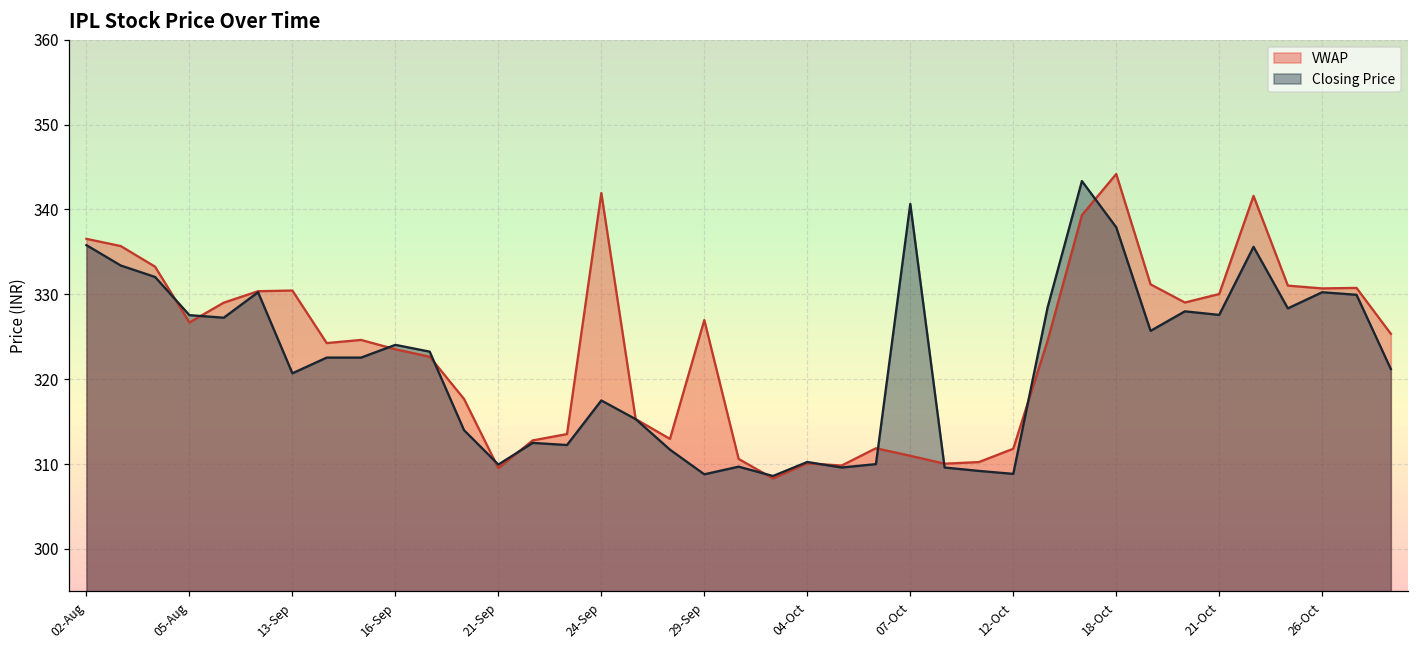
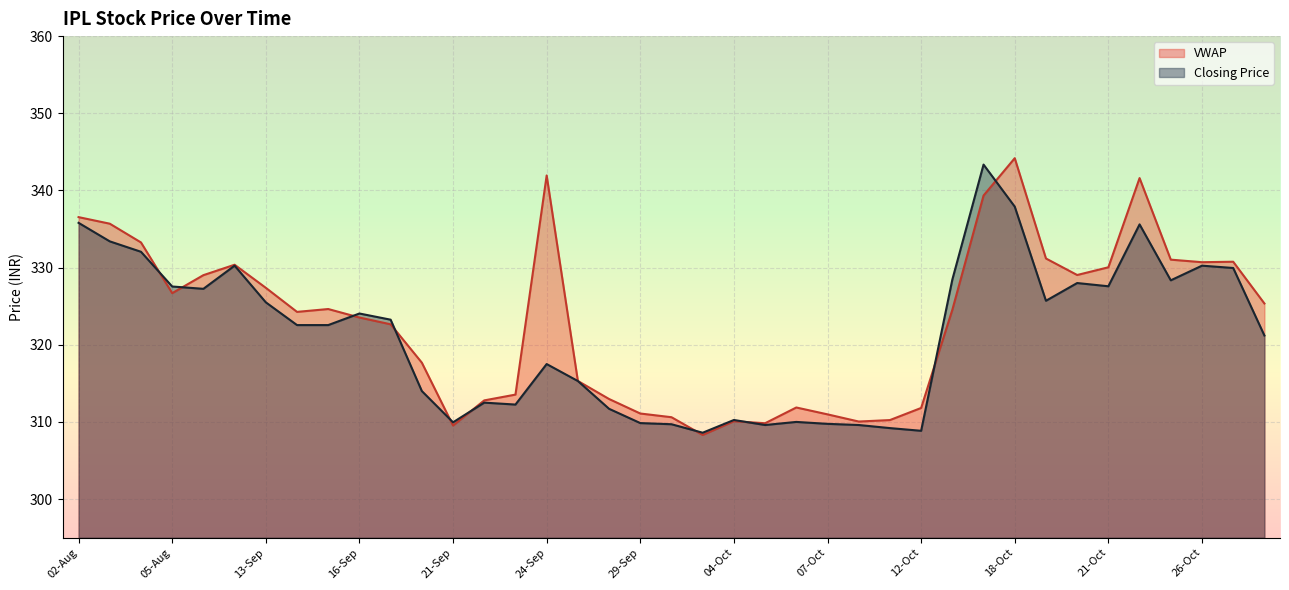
VWAP, 13-Sep: 330 -> 327
Closing Price, 13-Sep: 321 -> 326
VWAP, 29-Sep: 327 -> 311
Closing Price, 29-Sep: 309 -> 310
Closing Price, 07-Oct: 341 -> 310
